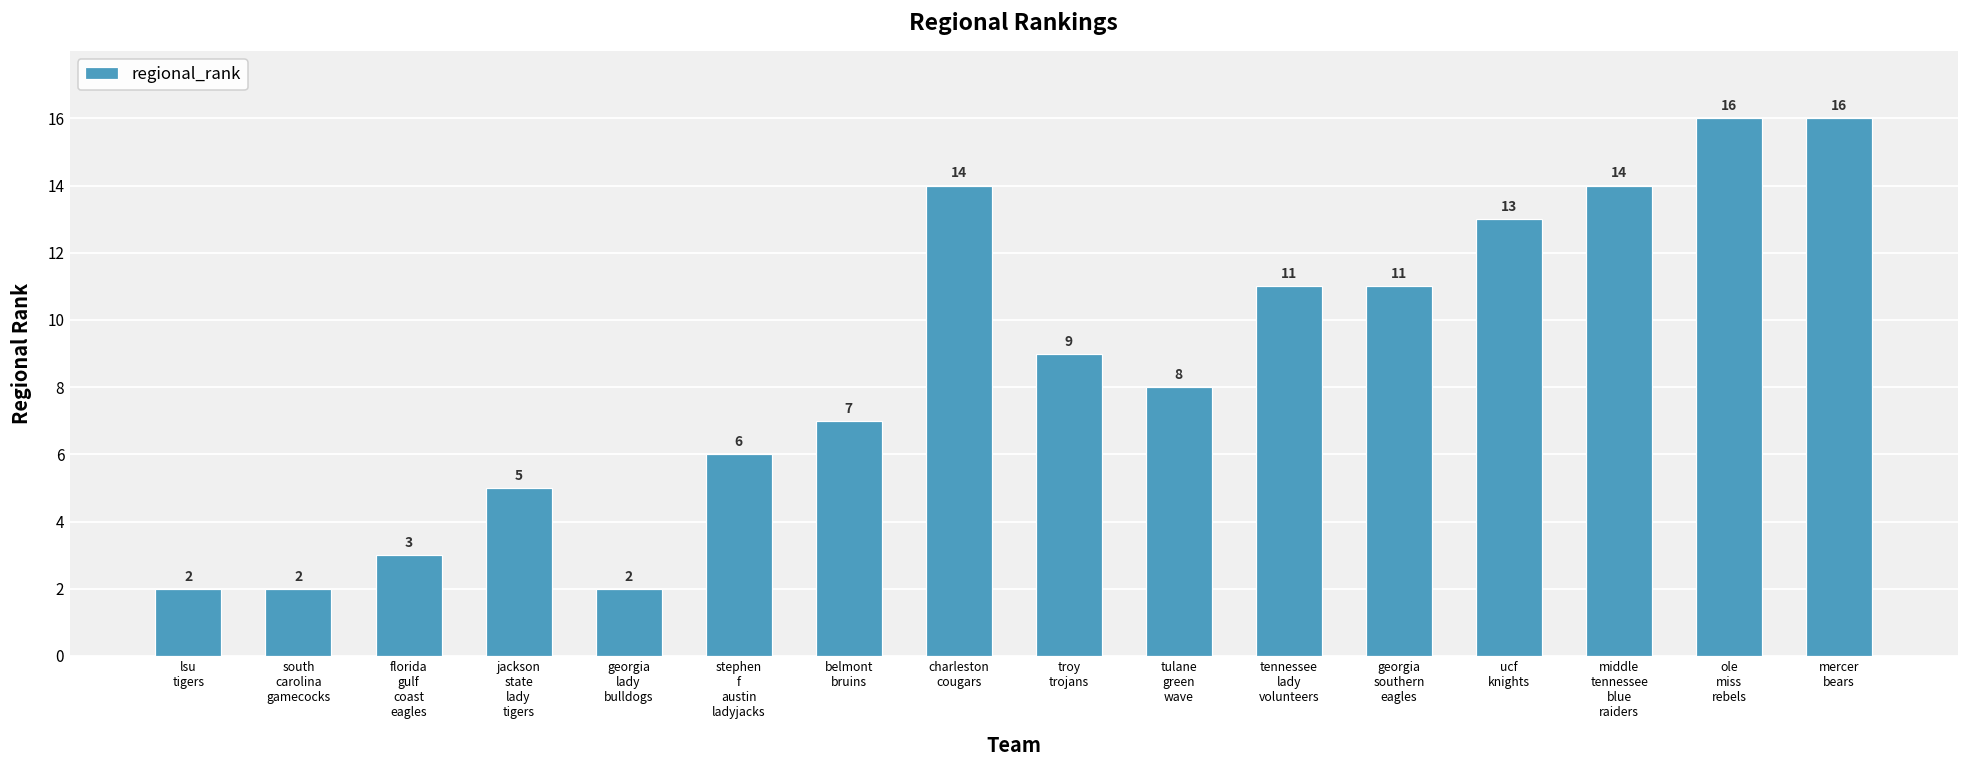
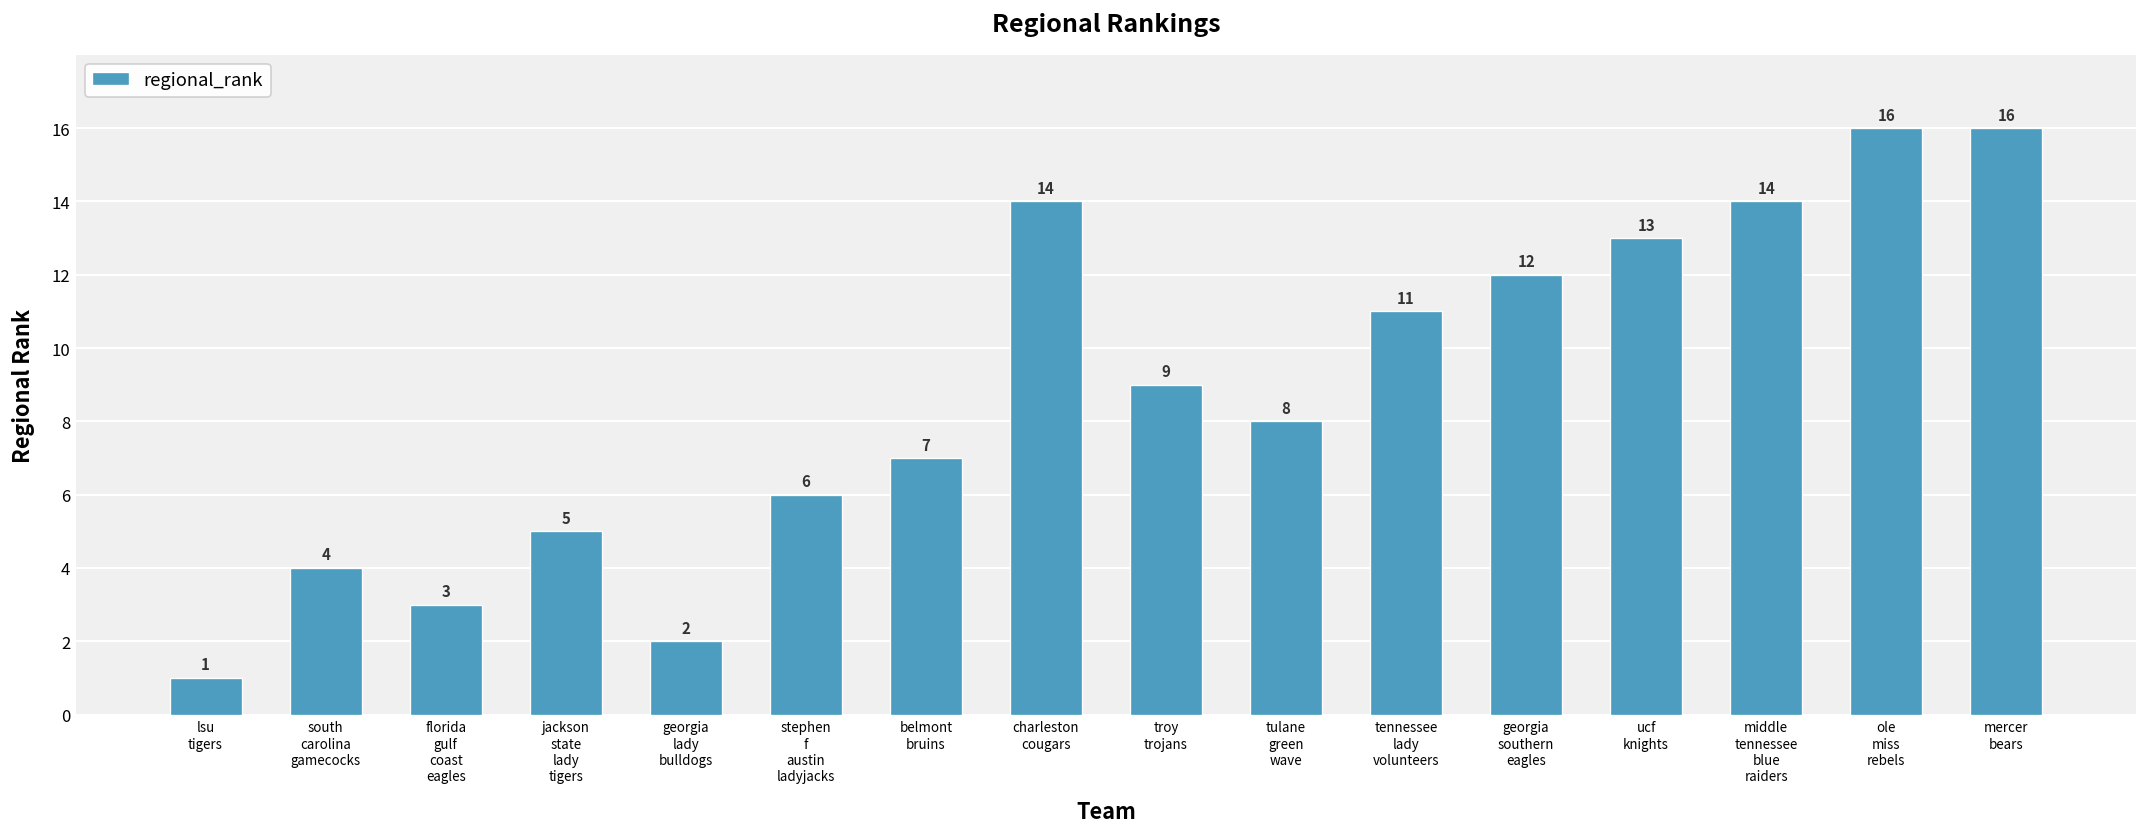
lsu tigers: 2 -> 1
south carolina gamecocks: 2 -> 4
georgia southern eagles: 11 -> 12
